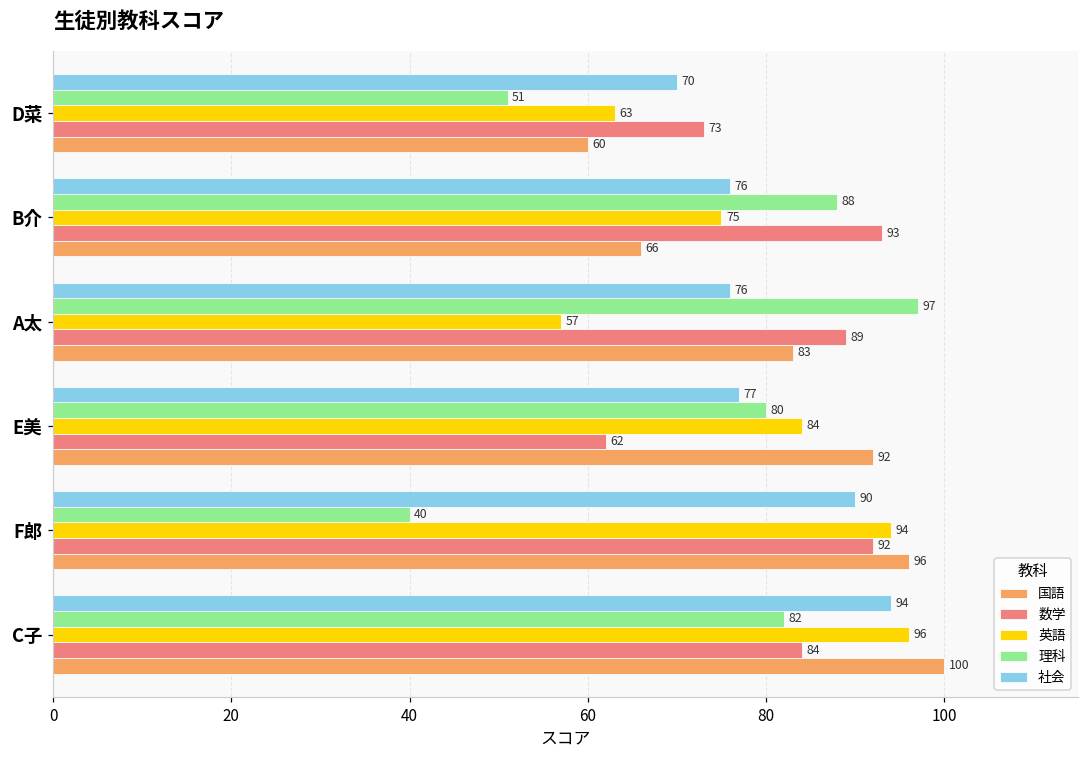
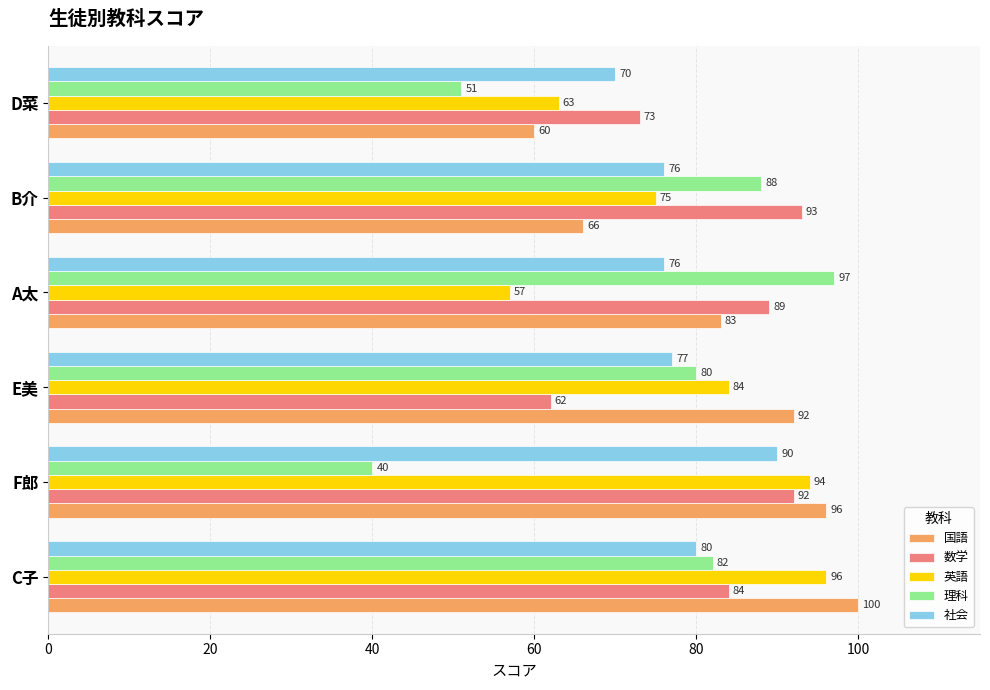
社会, C子: 94 -> 80
